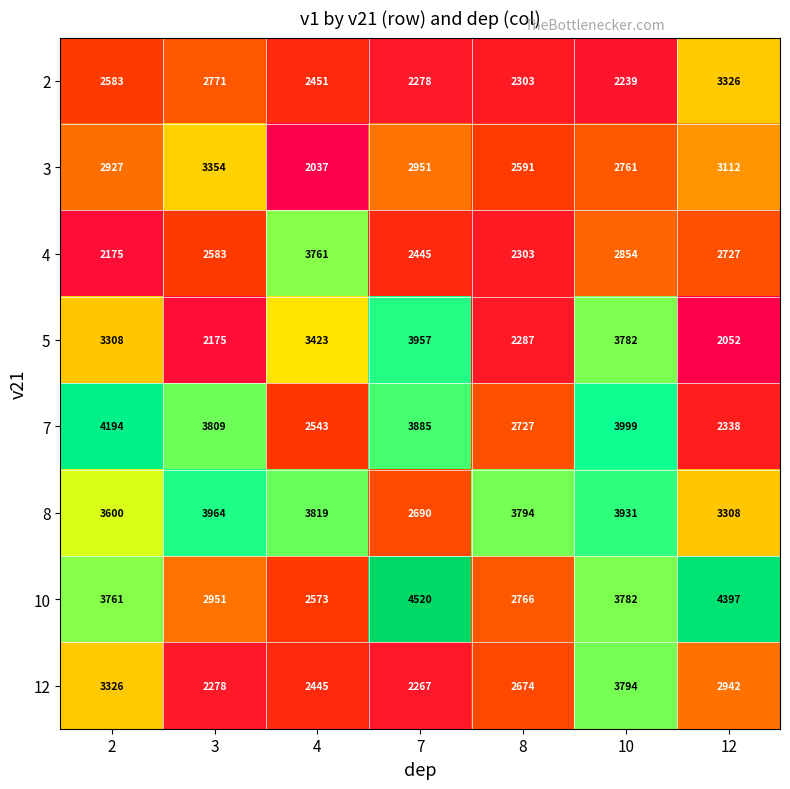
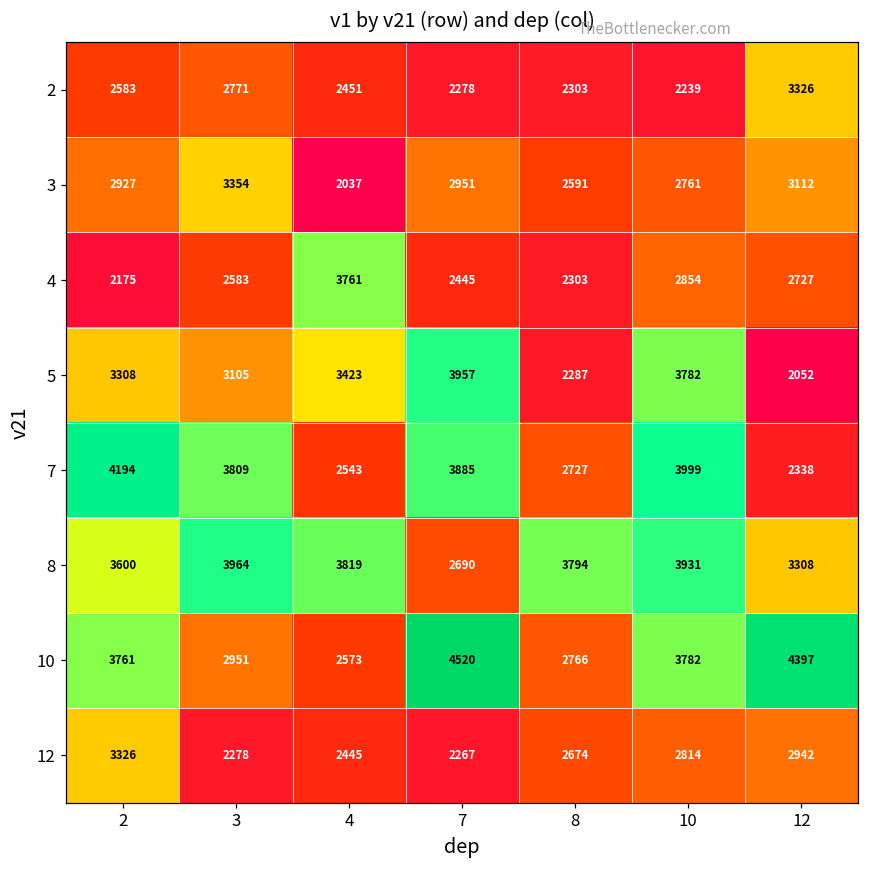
5, 3: 2175 -> 3105
12, 10: 3794 -> 2814
